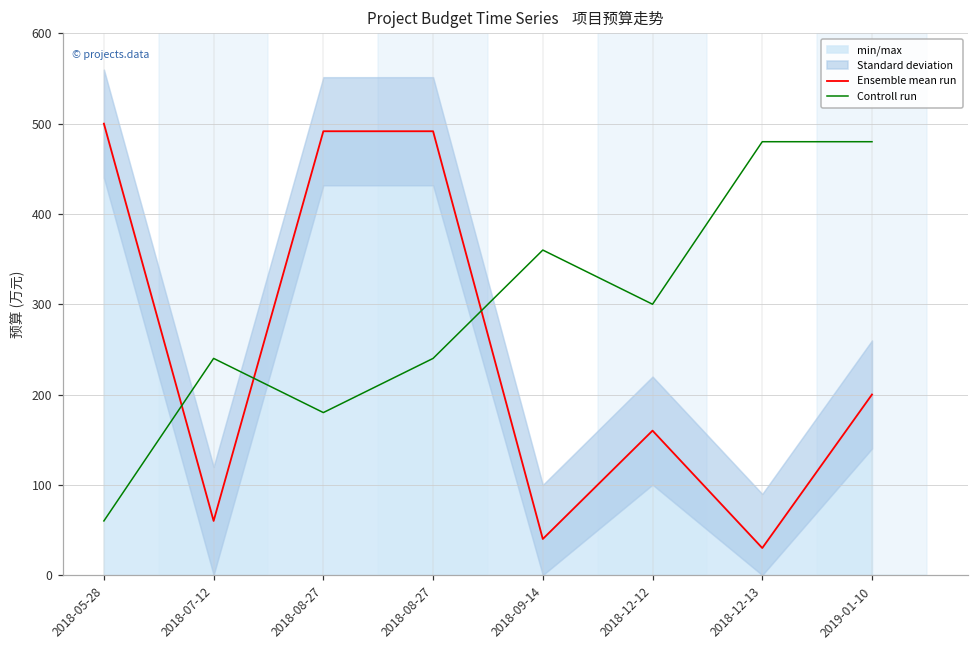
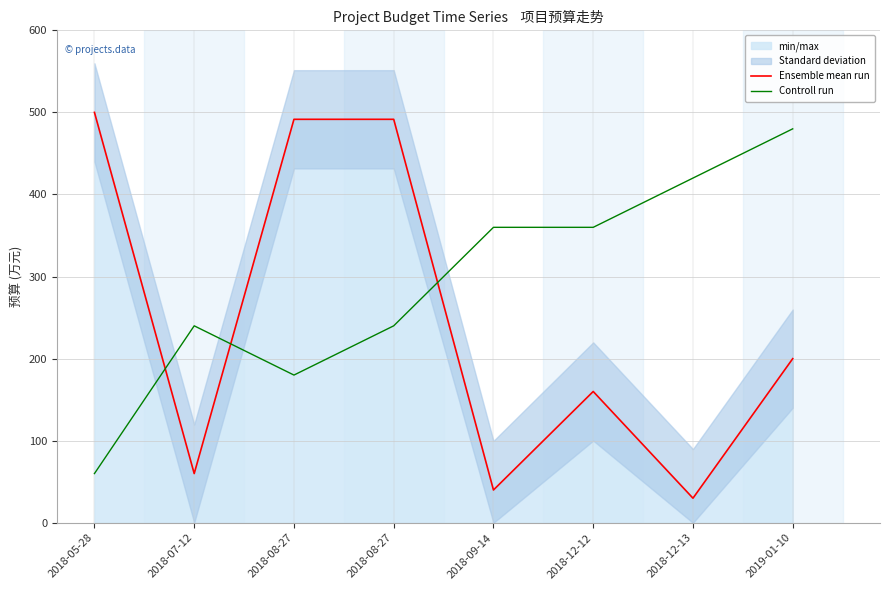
Controll run, 2018-12-12: 300 -> 360
Controll run, 2018-12-13: 480 -> 420
